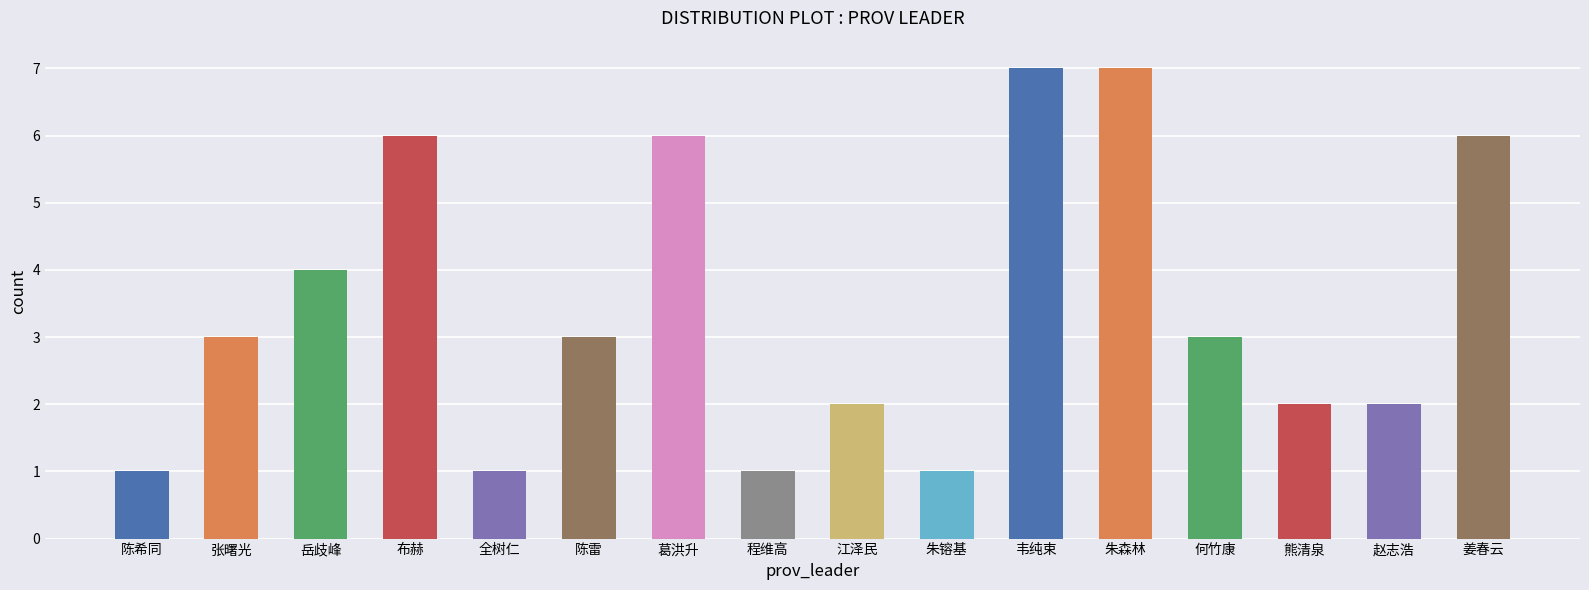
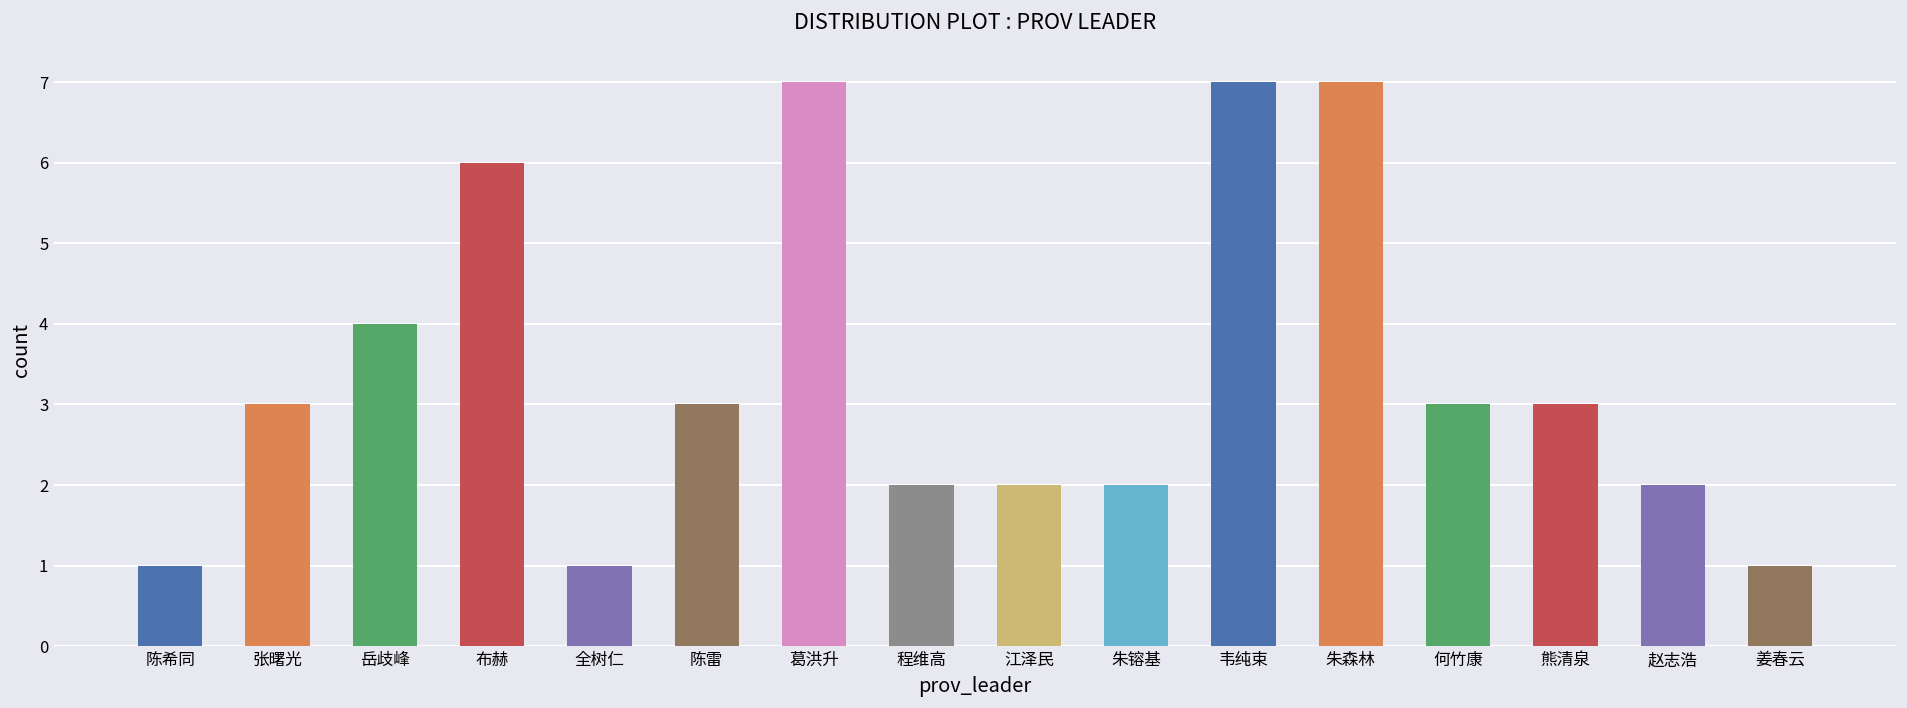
葛洪升: 6 -> 7
程维高: 1 -> 2
朱镕基: 1 -> 2
熊清泉: 2 -> 3
姜春云: 6 -> 1
